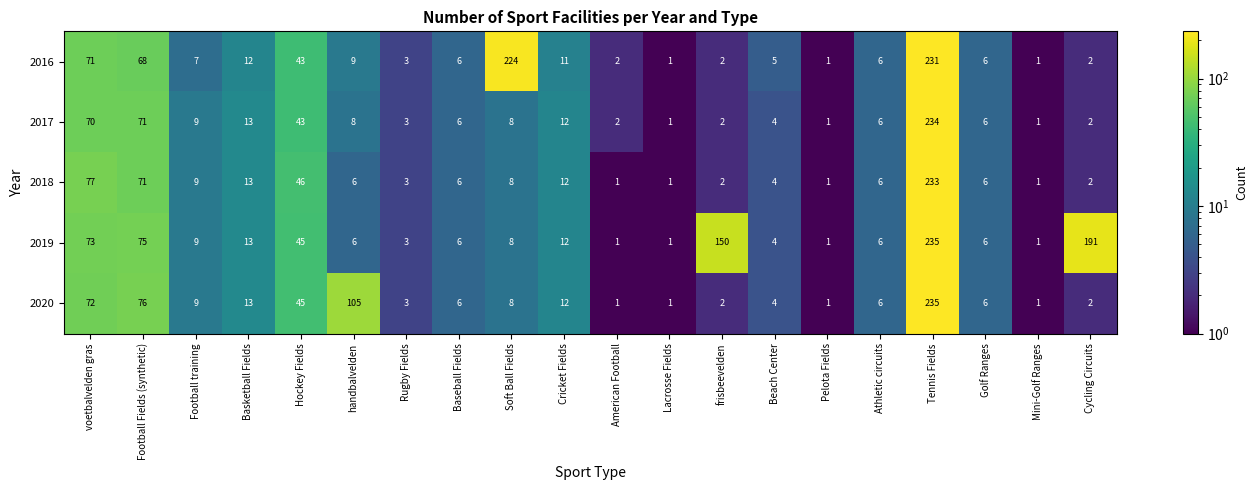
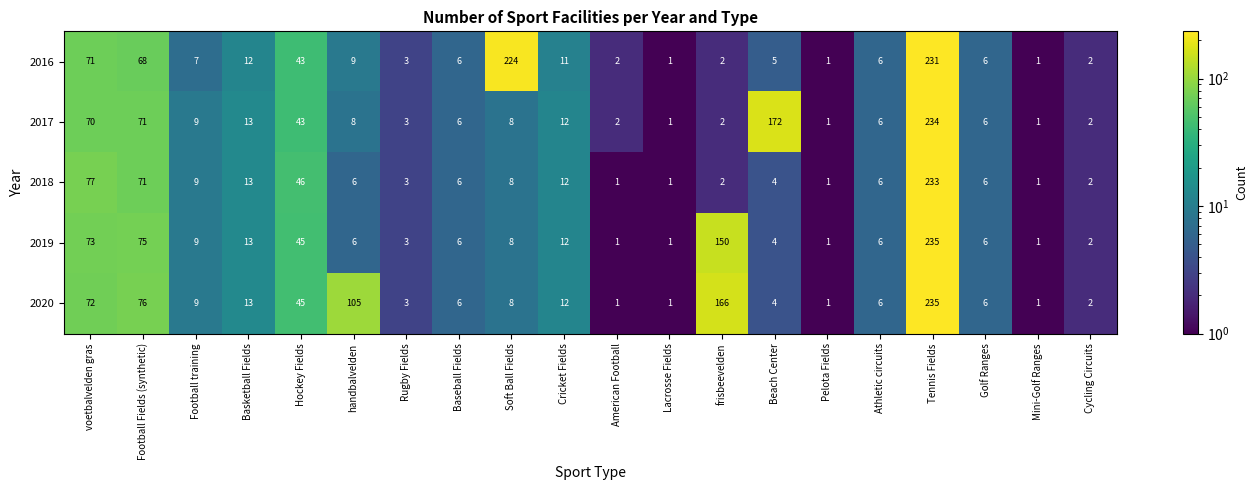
2017, Beach Center: 4 -> 172
2019, Cycling Circuits: 191 -> 2
2020, frisbeevelden: 2 -> 166
